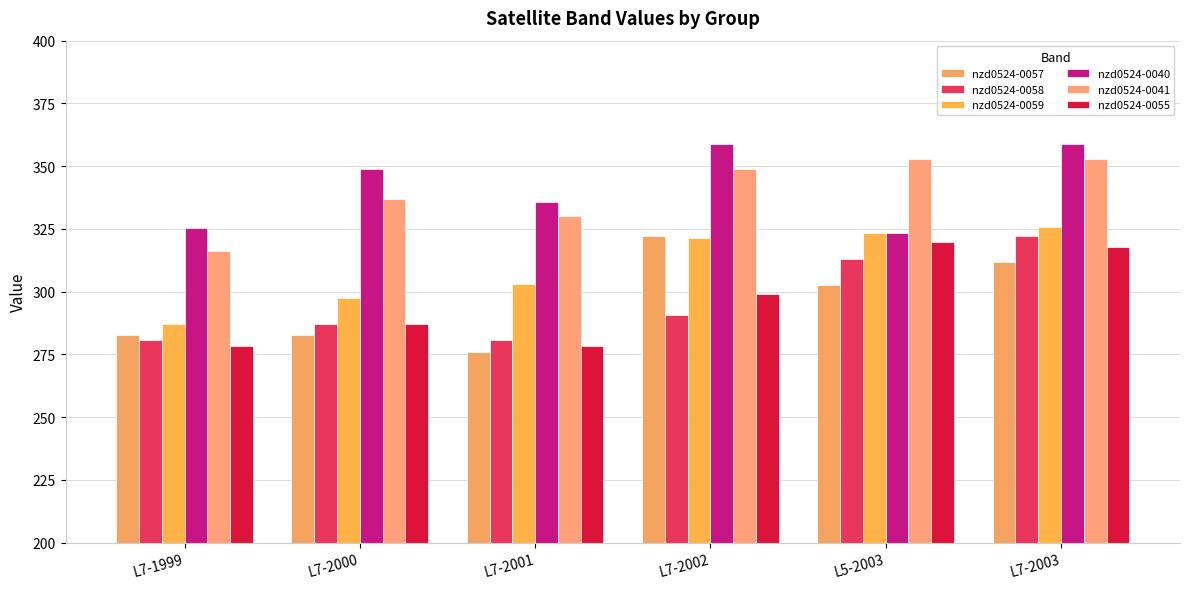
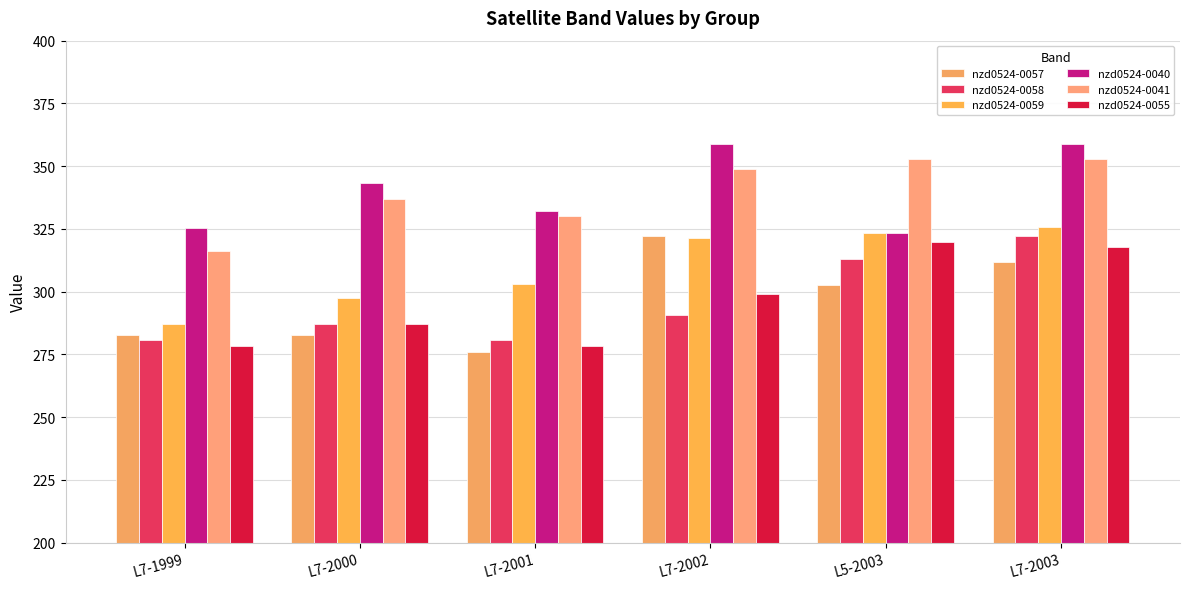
nzd0524-0040, L7-2000: 349 -> 343
nzd0524-0040, L7-2001: 336 -> 332
